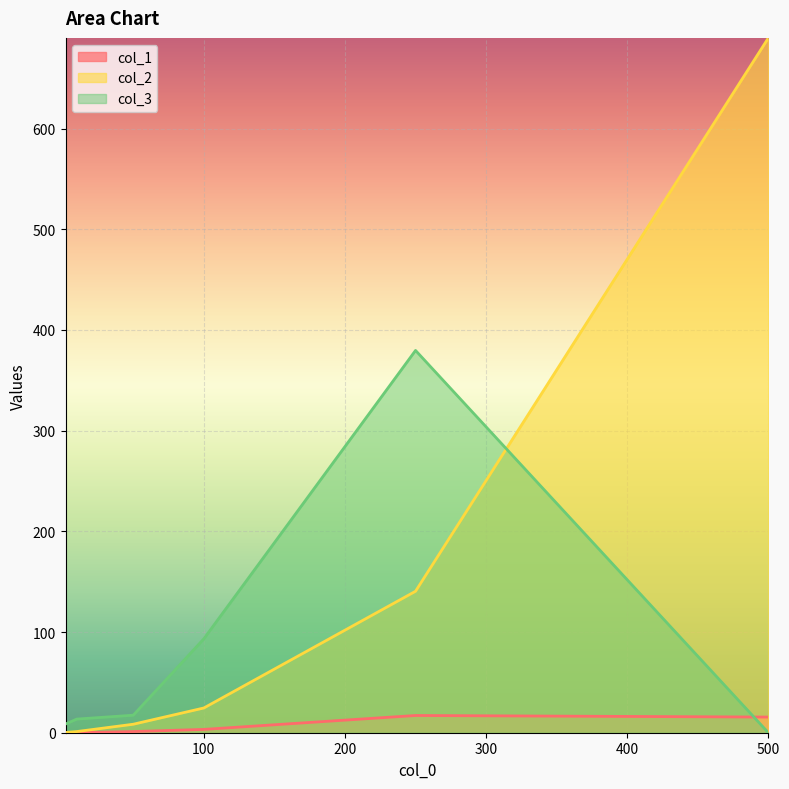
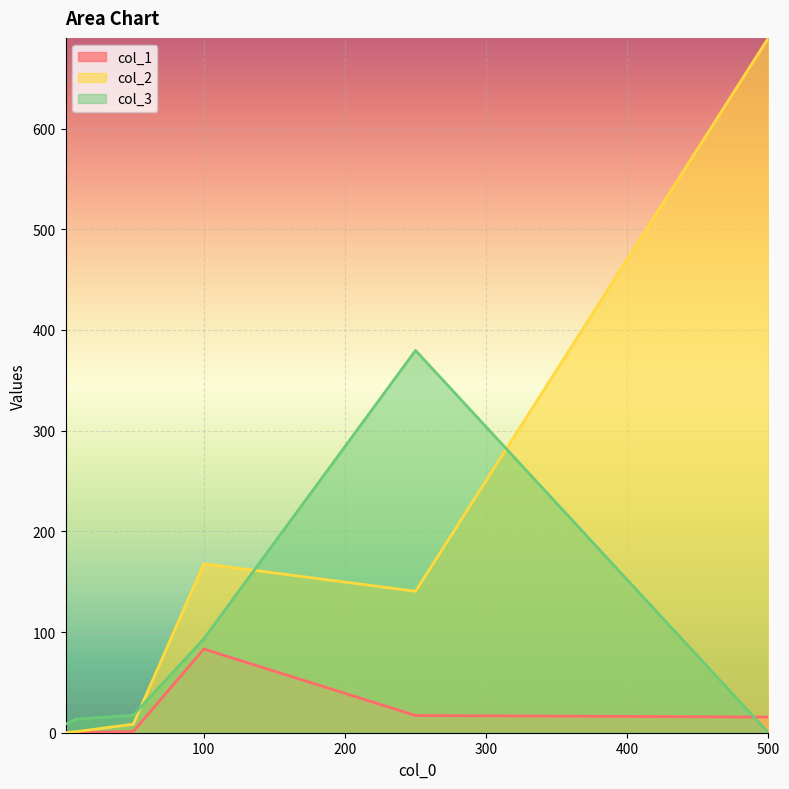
col_1, 100: 3 -> 83
col_2, 100: 25 -> 168
